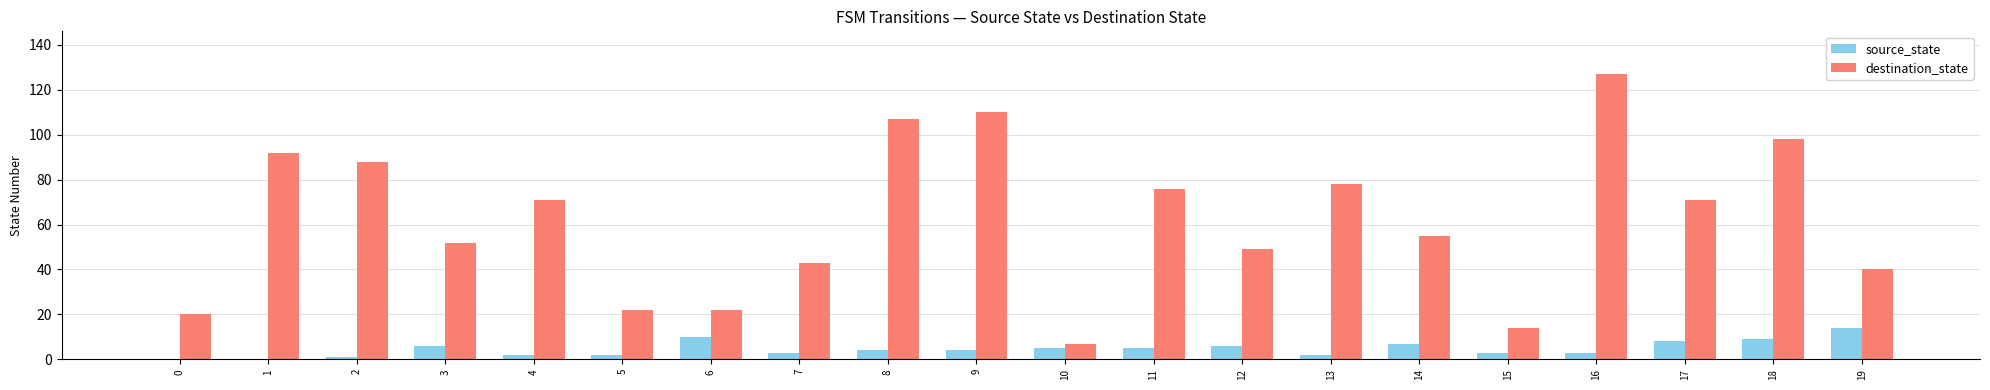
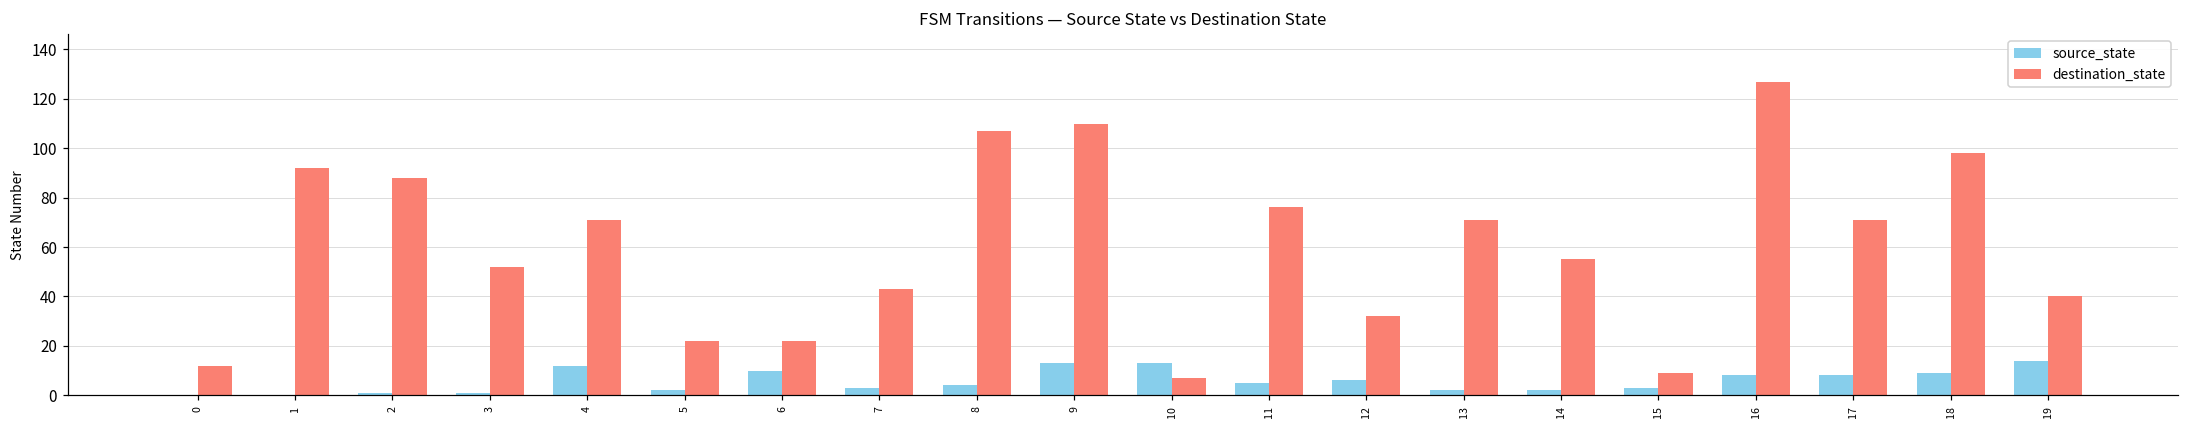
destination_state, 0: 20 -> 12
source_state, 3: 6 -> 1
source_state, 4: 2 -> 12
source_state, 9: 4 -> 13
source_state, 10: 5 -> 13
destination_state, 12: 49 -> 32
destination_state, 13: 78 -> 71
source_state, 14: 7 -> 2
destination_state, 15: 14 -> 9
source_state, 16: 3 -> 8
